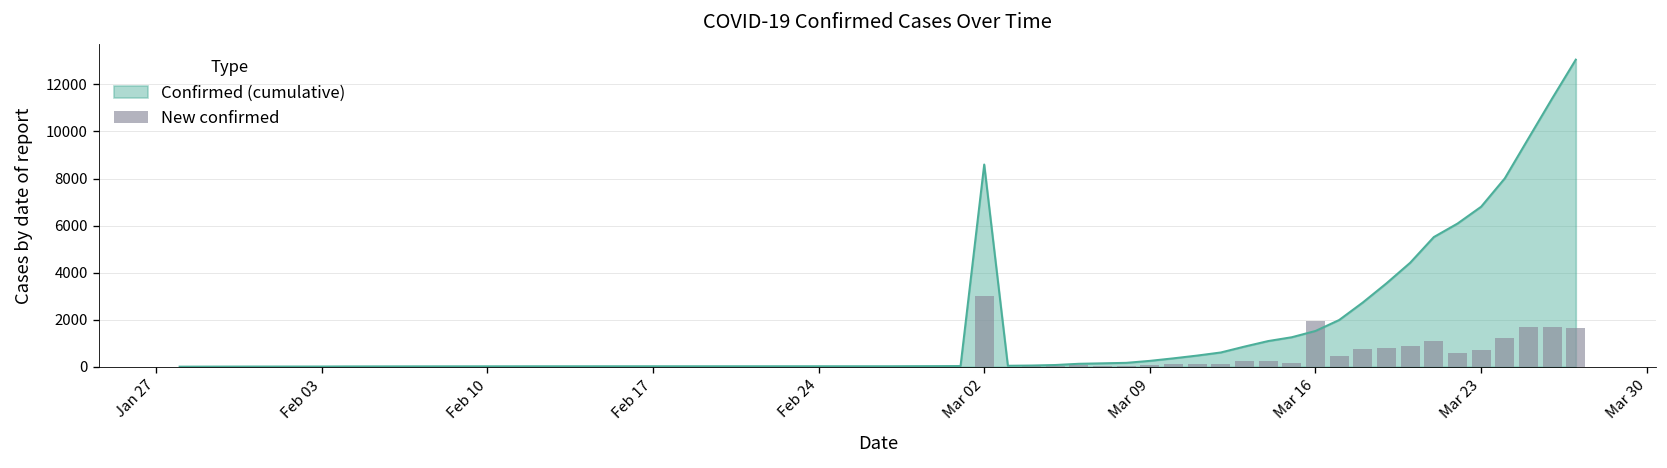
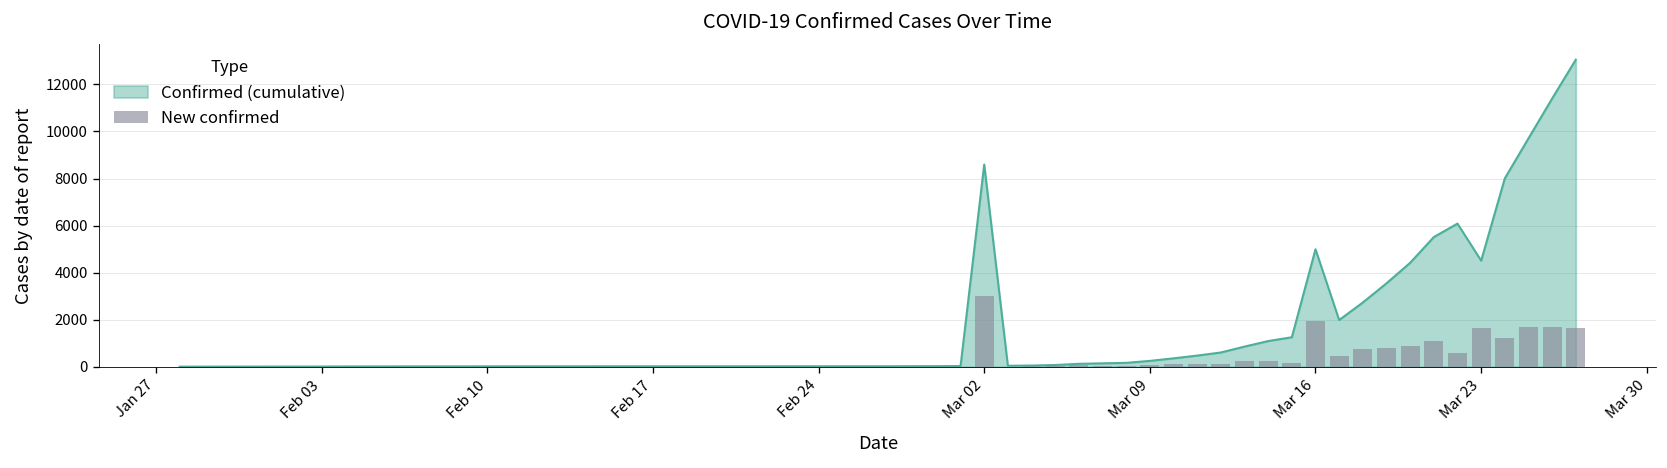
Confirmed (cumulative), Mar 16: 1500 -> 5000
Confirmed (cumulative), Mar 23: 6800 -> 4500
New confirmed, Mar 23: 700 -> 1700
